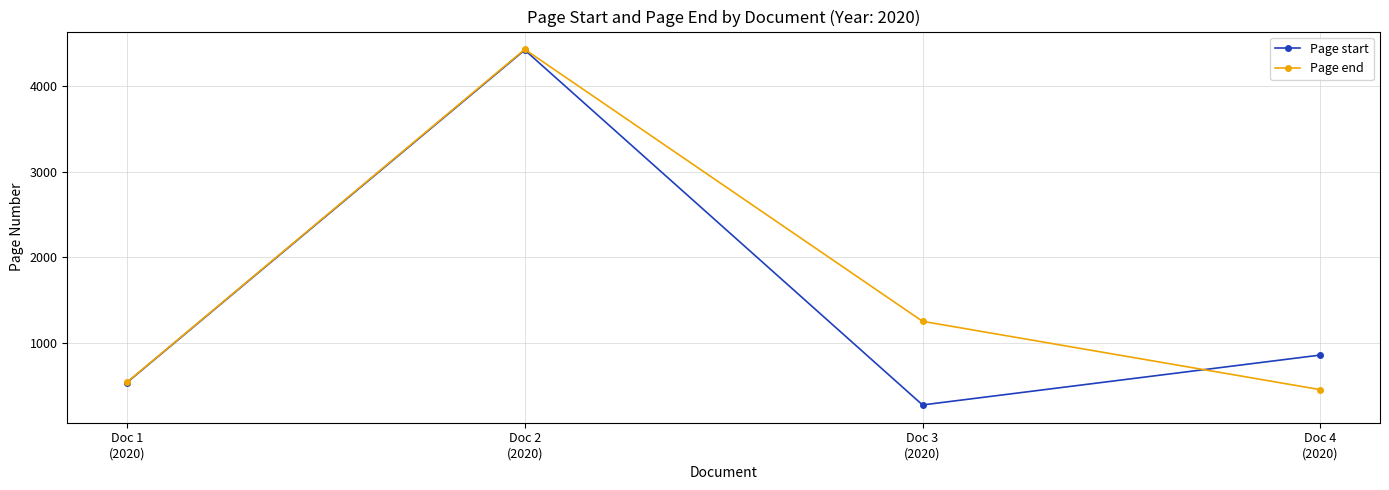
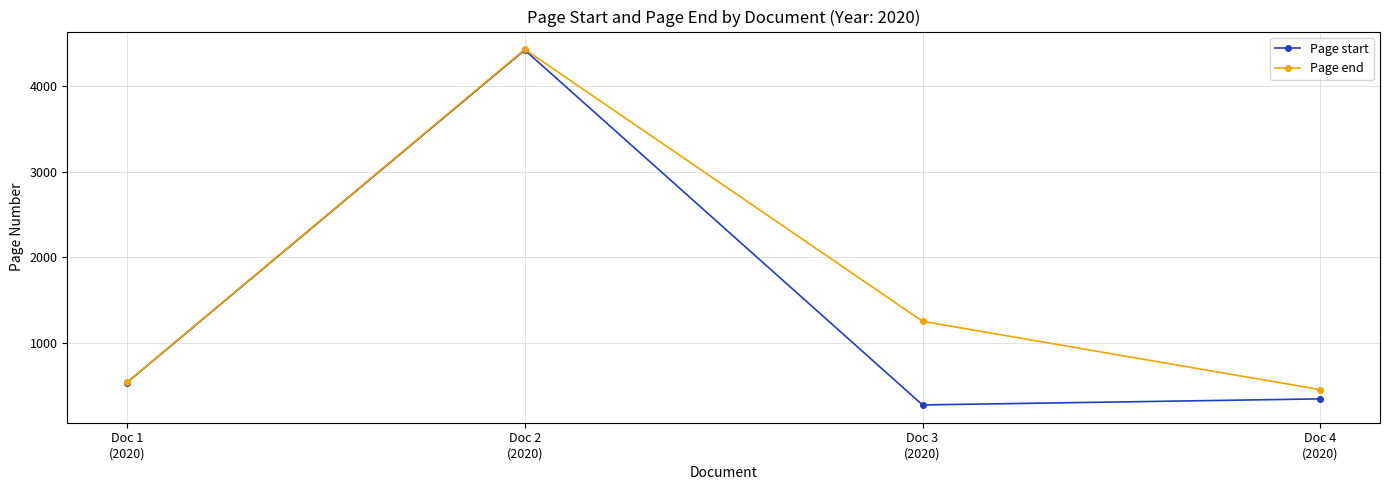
Page start, Doc 4 (2020): 900 -> 300
